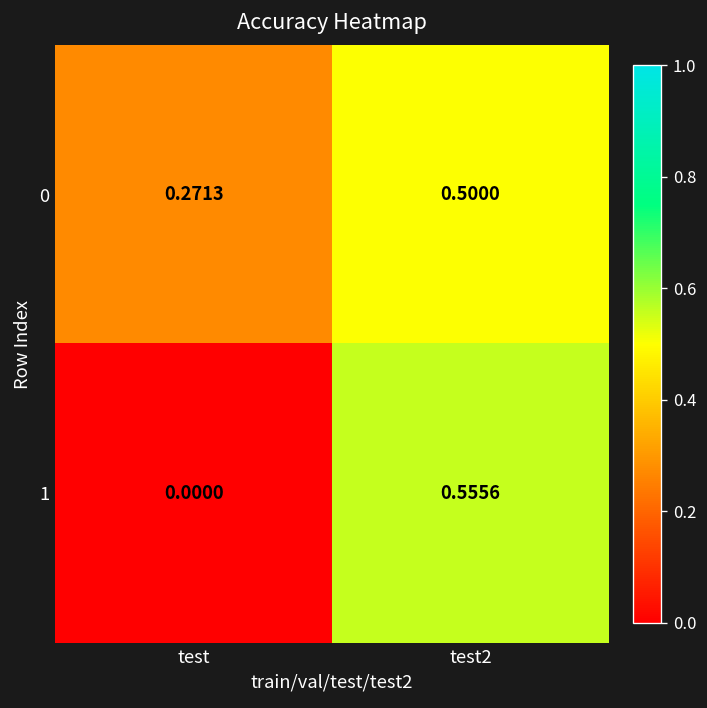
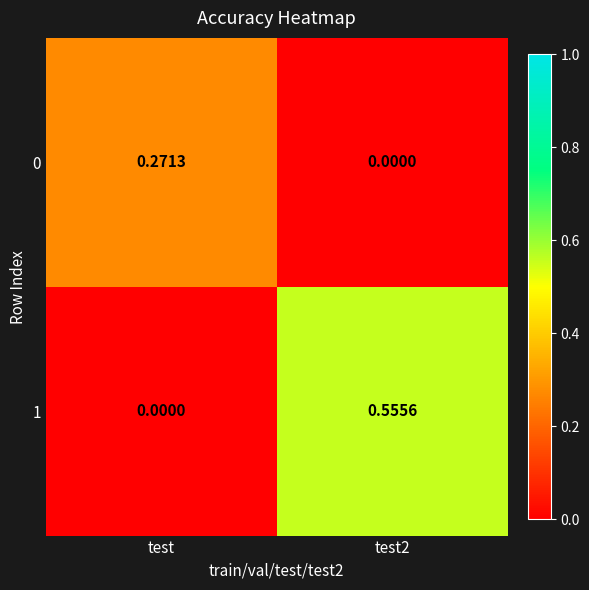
0, test2: 0.5000 -> 0.0000
